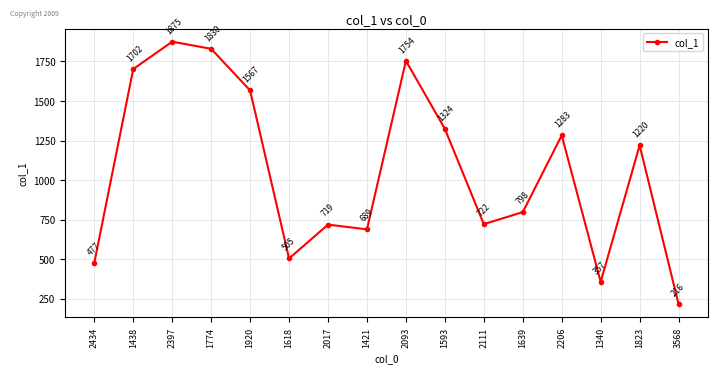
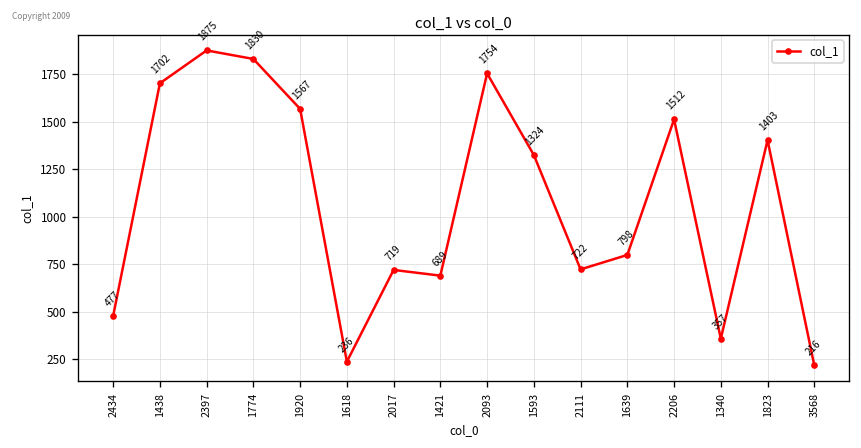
1618: 505 -> 236
2206: 1283 -> 1512
1823: 1220 -> 1403
